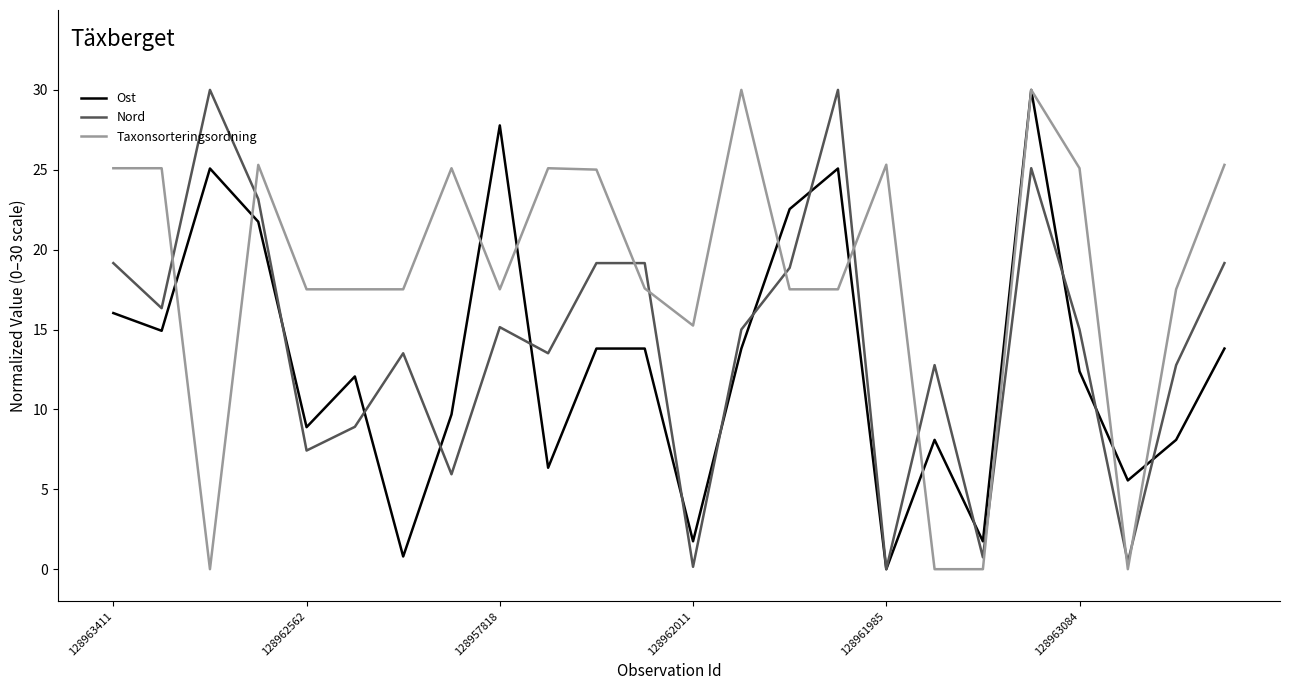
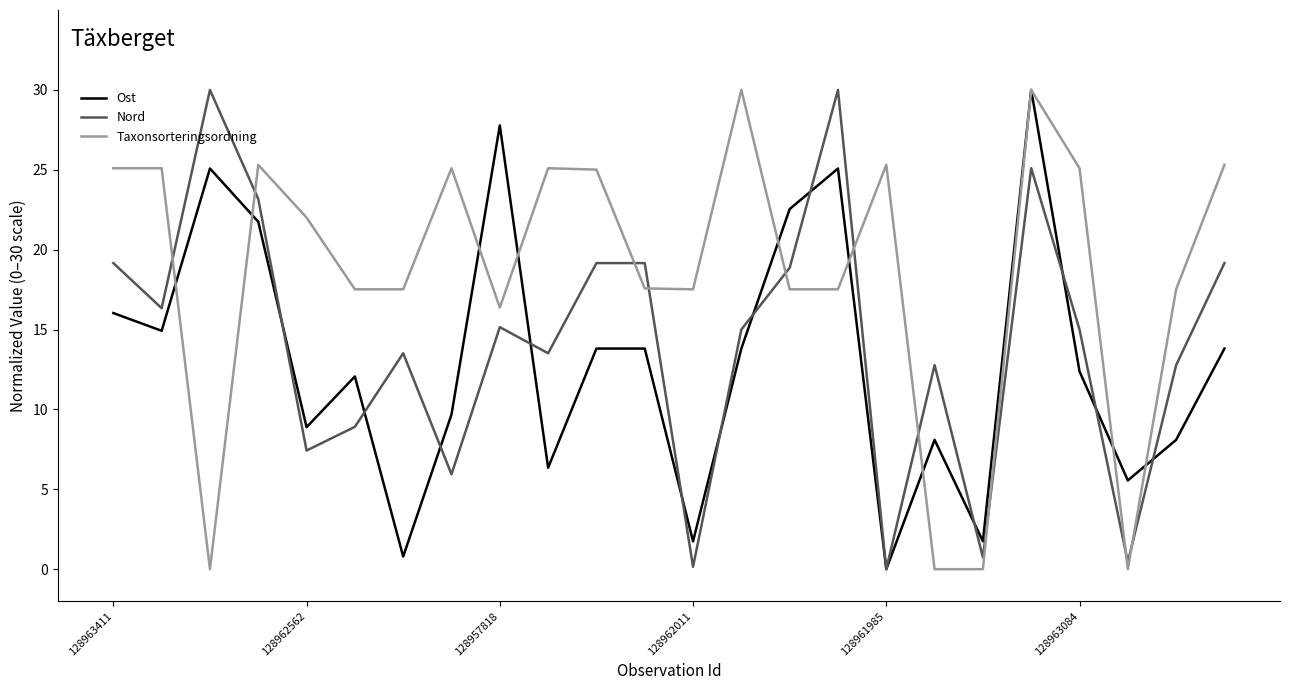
Taxonsorteringsordning, 128962562: 17.5 -> 22.0
Taxonsorteringsordning, 128957818: 17.5 -> 16.4
Taxonsorteringsordning, 128962011: 15.2 -> 17.5
